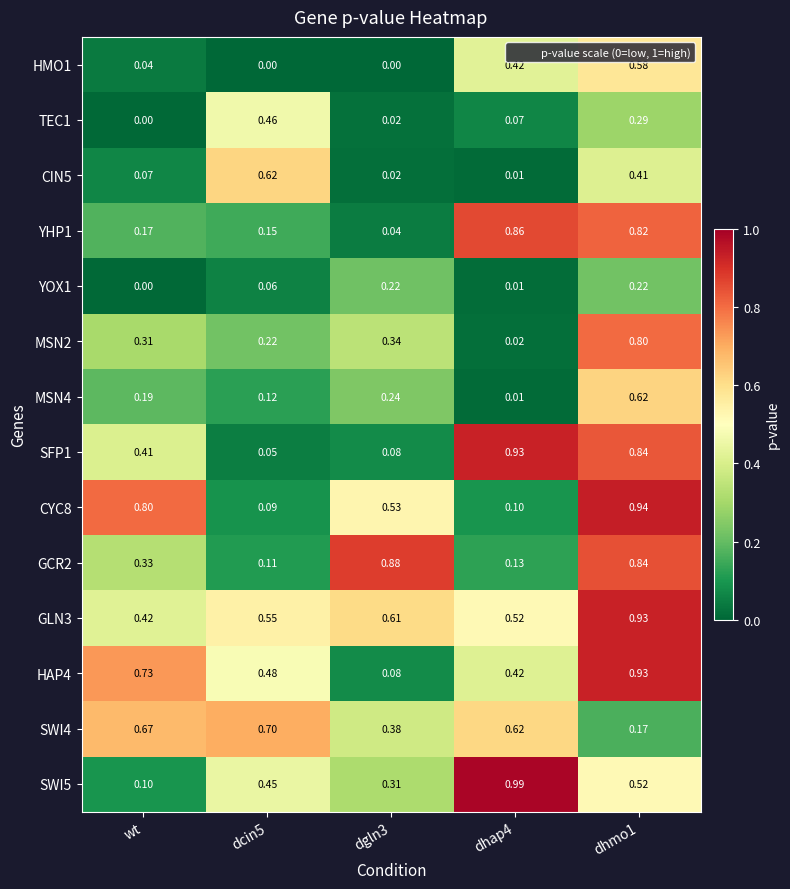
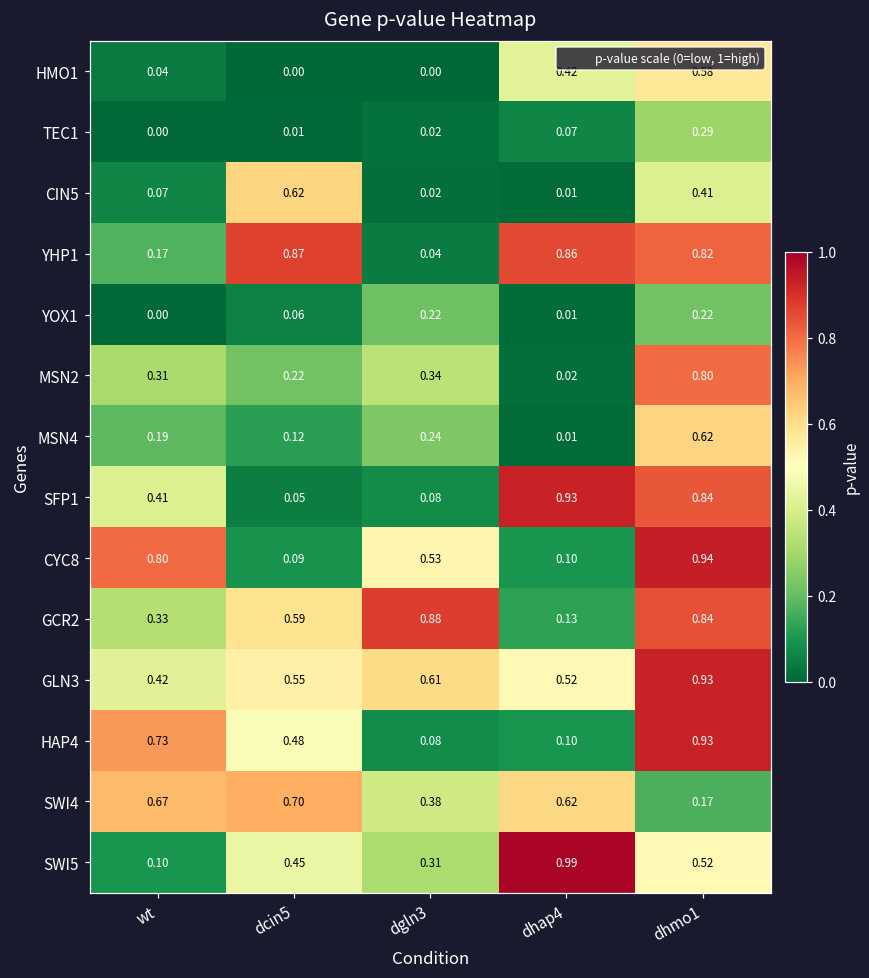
TEC1, dcin5: 0.46 -> 0.01
YHP1, dcin5: 0.15 -> 0.87
GCR2, dcin5: 0.11 -> 0.59
HAP4, dhap4: 0.42 -> 0.10
